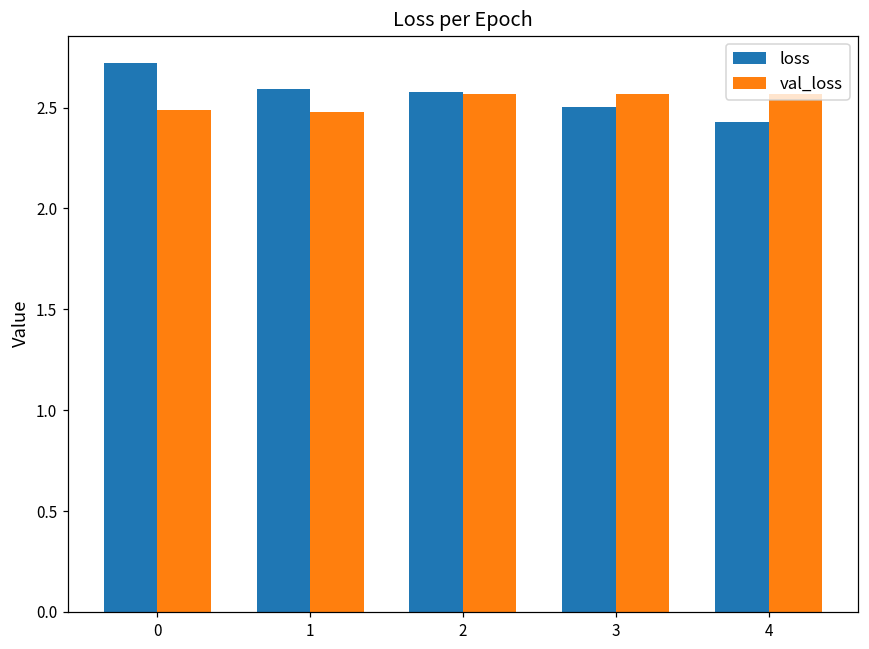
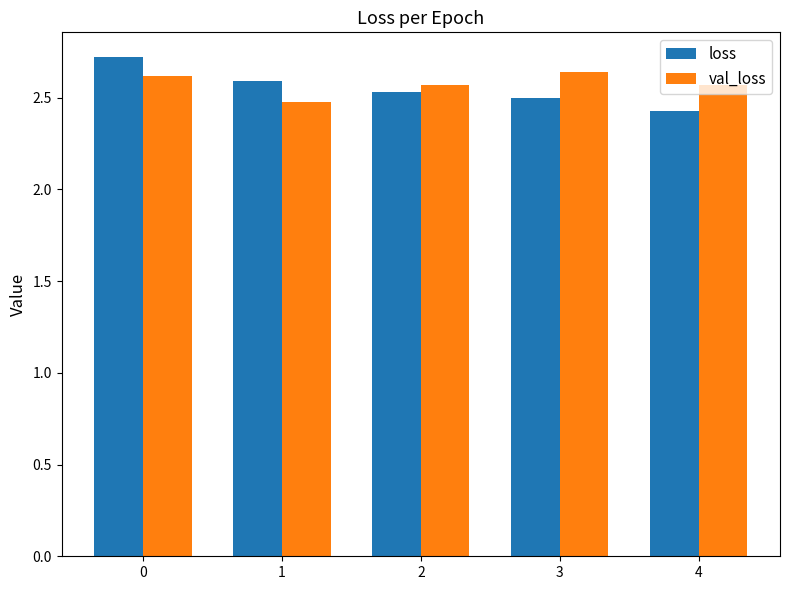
val_loss, 0: 2.49 -> 2.62
loss, 2: 2.58 -> 2.53
val_loss, 3: 2.57 -> 2.64
